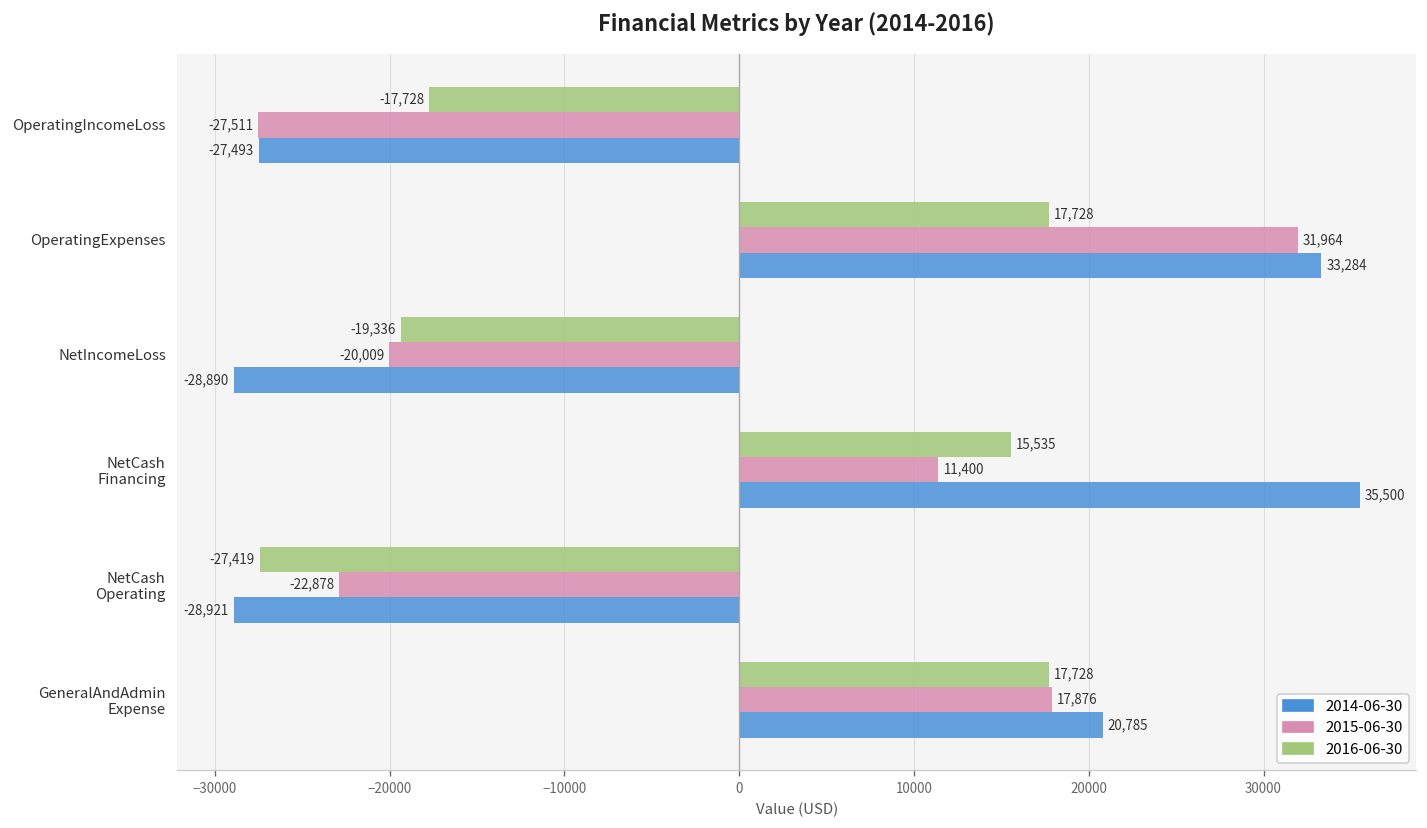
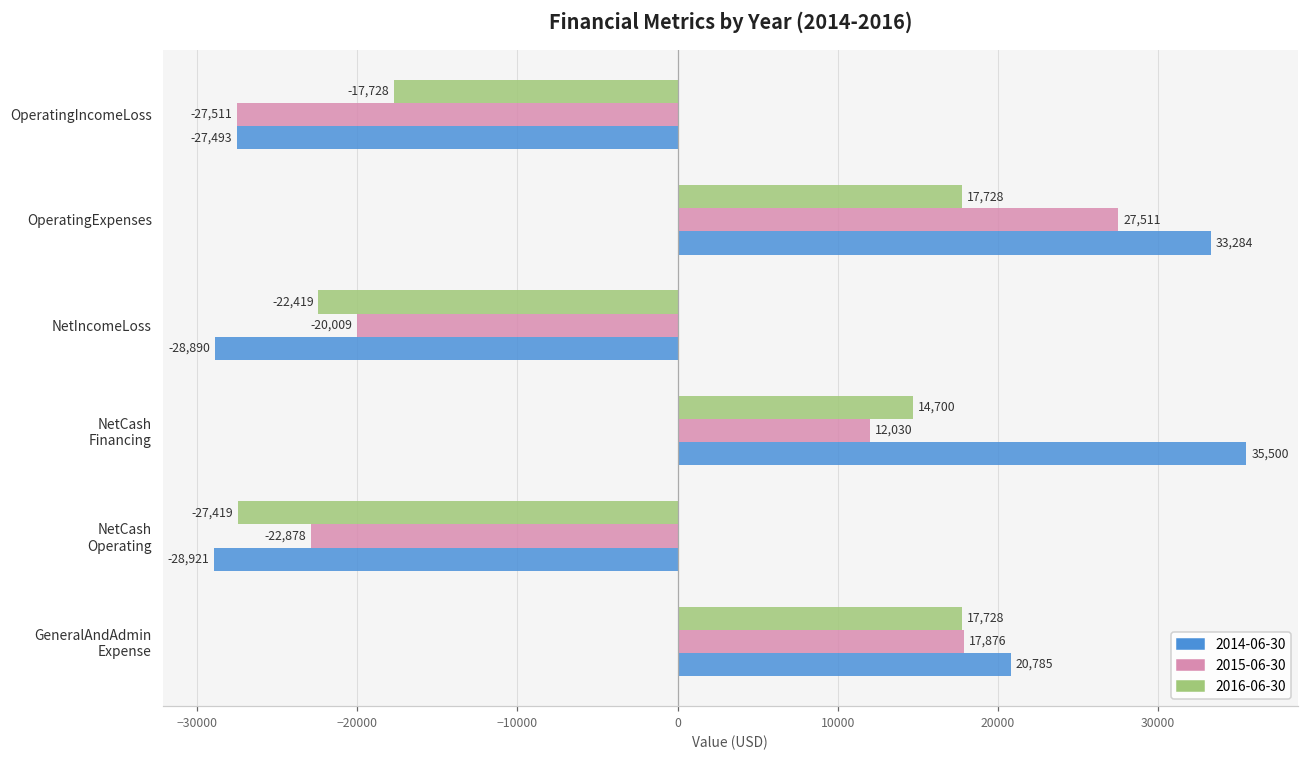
2015-06-30, OperatingExpenses: 31,964 -> 27,511
2016-06-30, NetIncomeLoss: -19,336 -> -22,419
2016-06-30, NetCash Financing: 15,535 -> 14,700
2015-06-30, NetCash Financing: 11,400 -> 12,030
